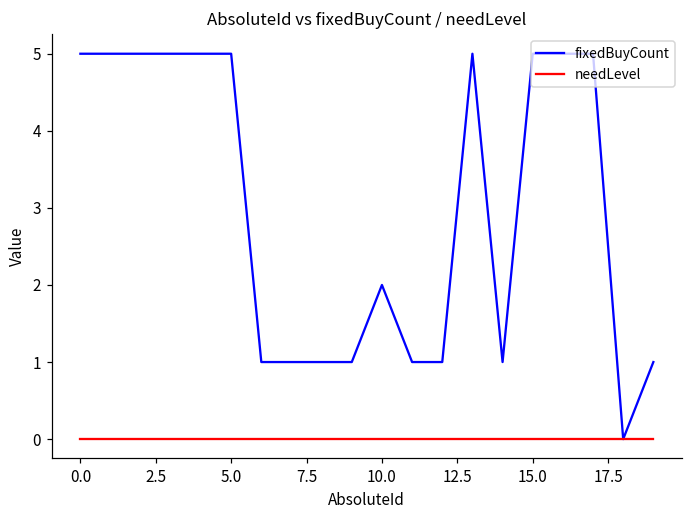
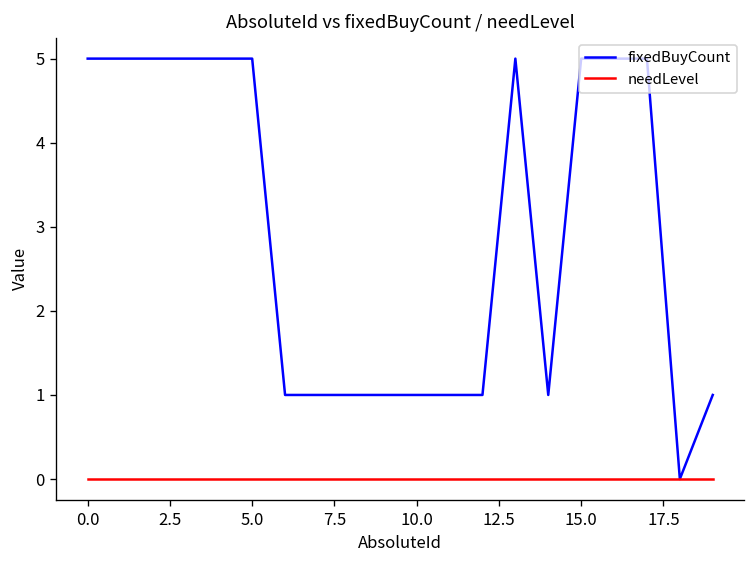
fixedBuyCount, 10.0: 2 -> 1
